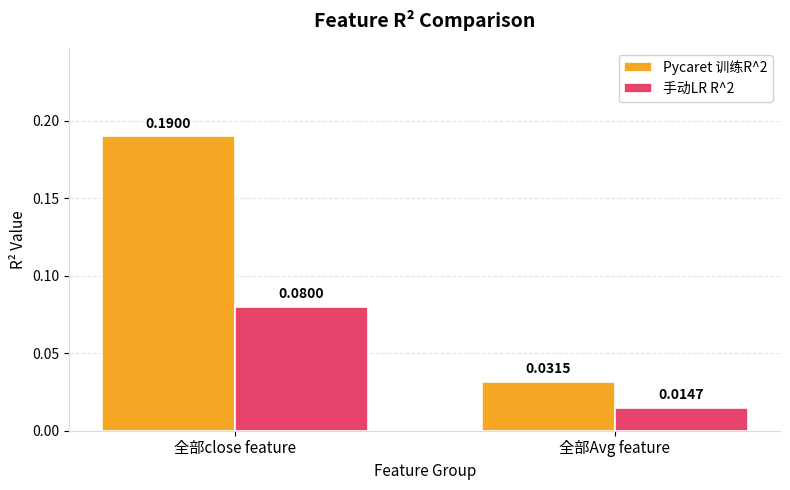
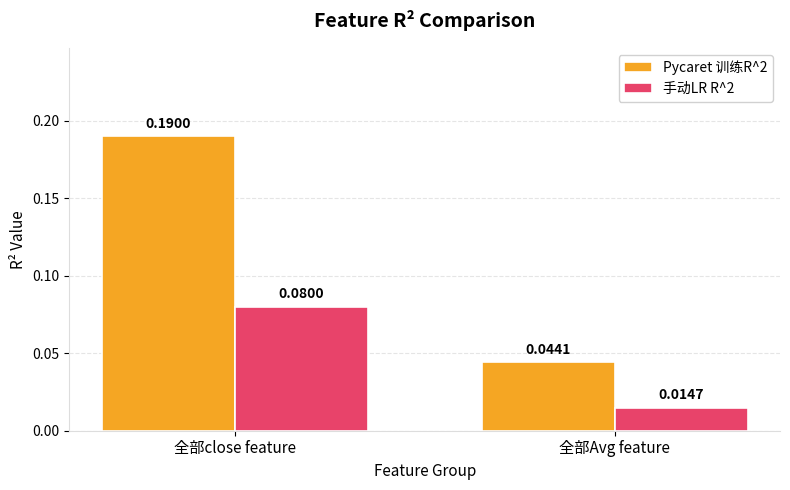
Pycaret 训练R^2, 全部Avg feature: 0.0315 -> 0.0441
